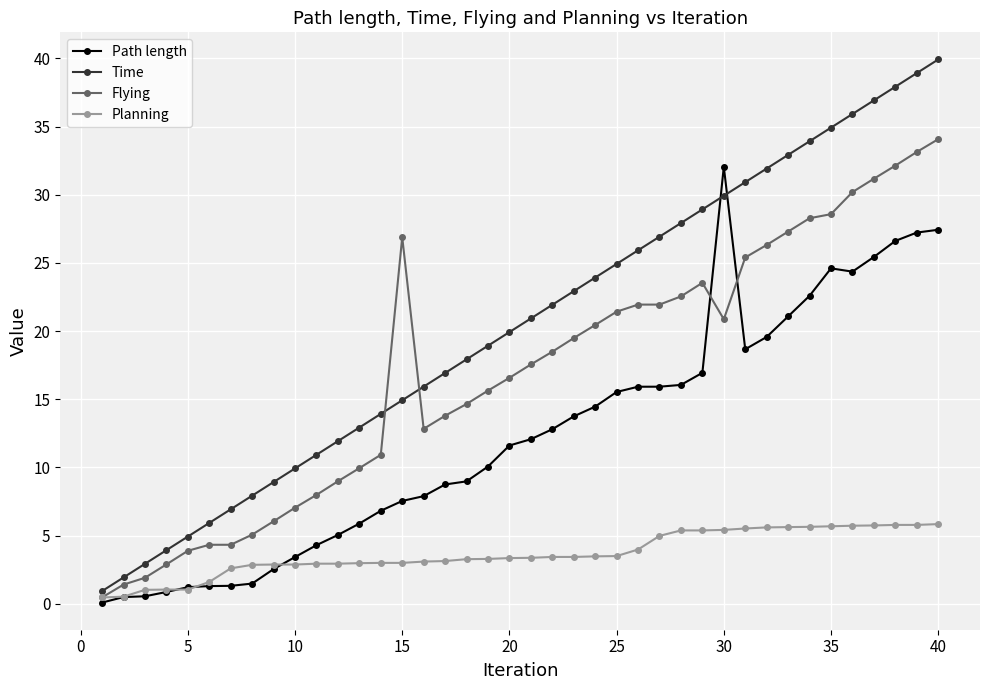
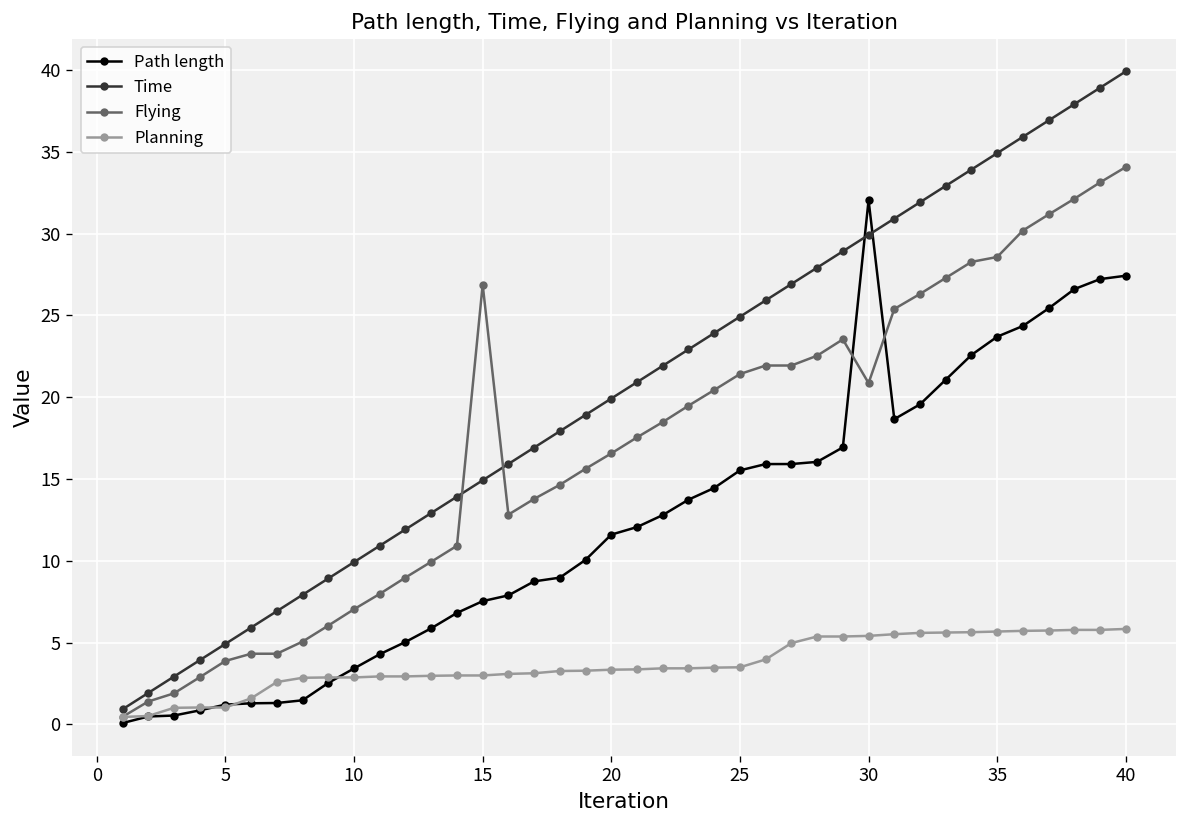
Path length, 35: 24.6 -> 23.7
